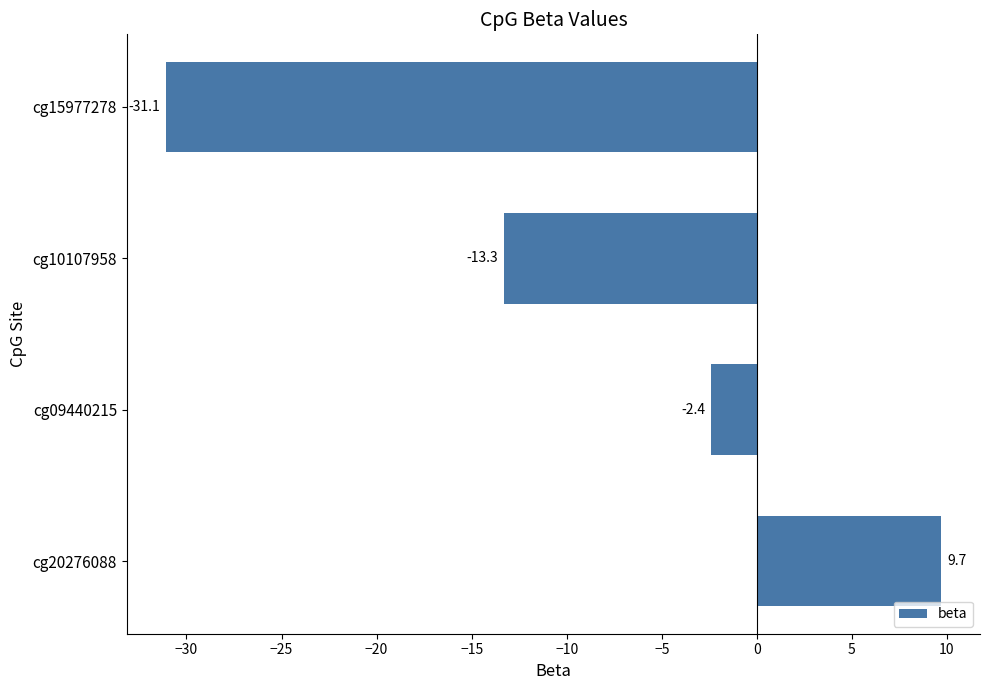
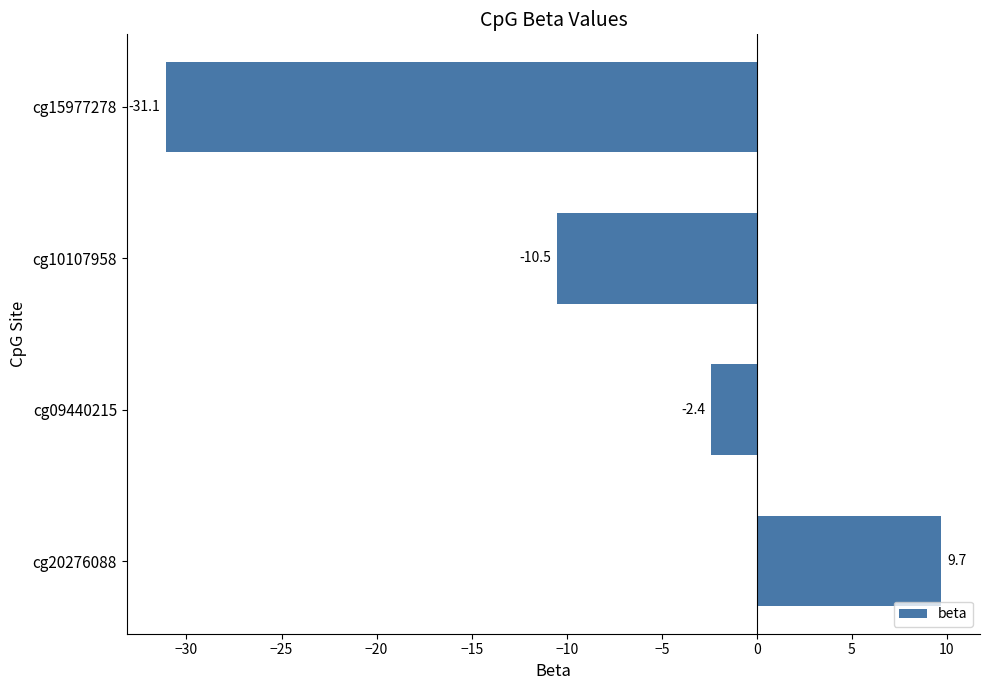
cg10107958: -13.3 -> -10.5
